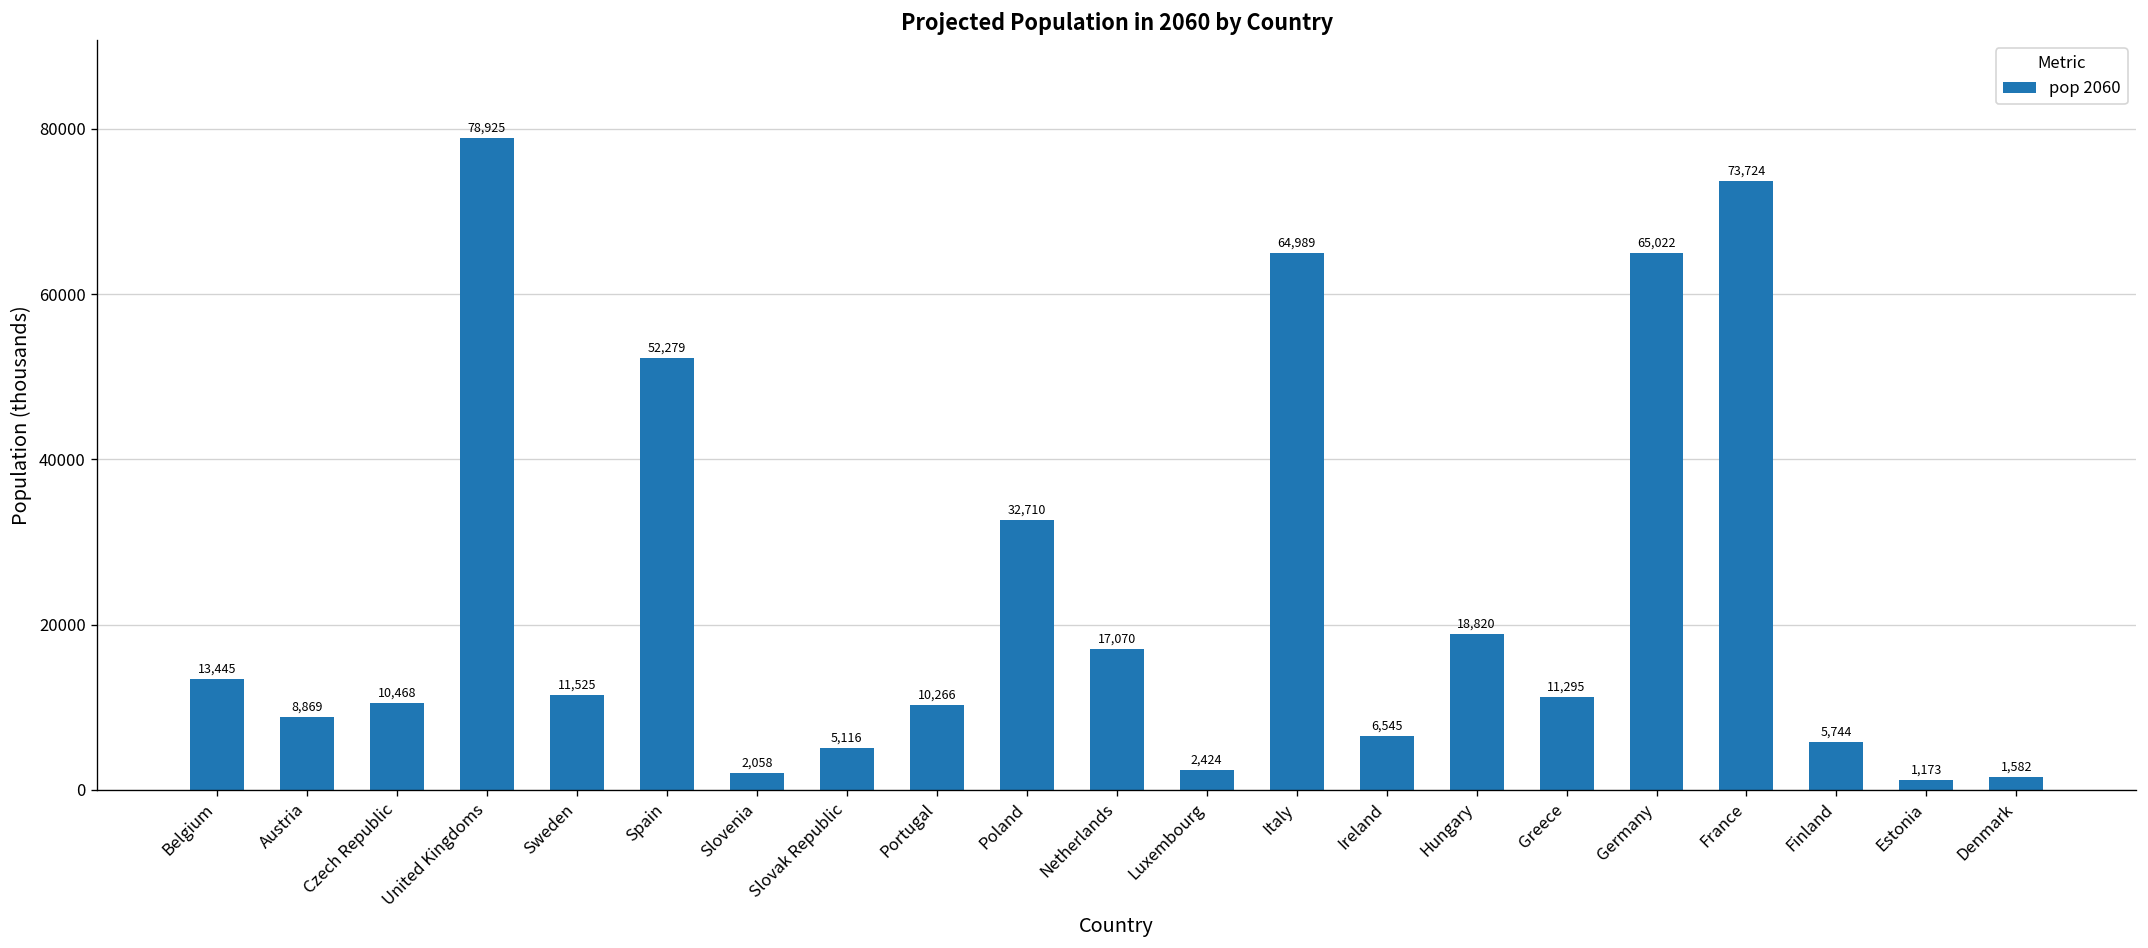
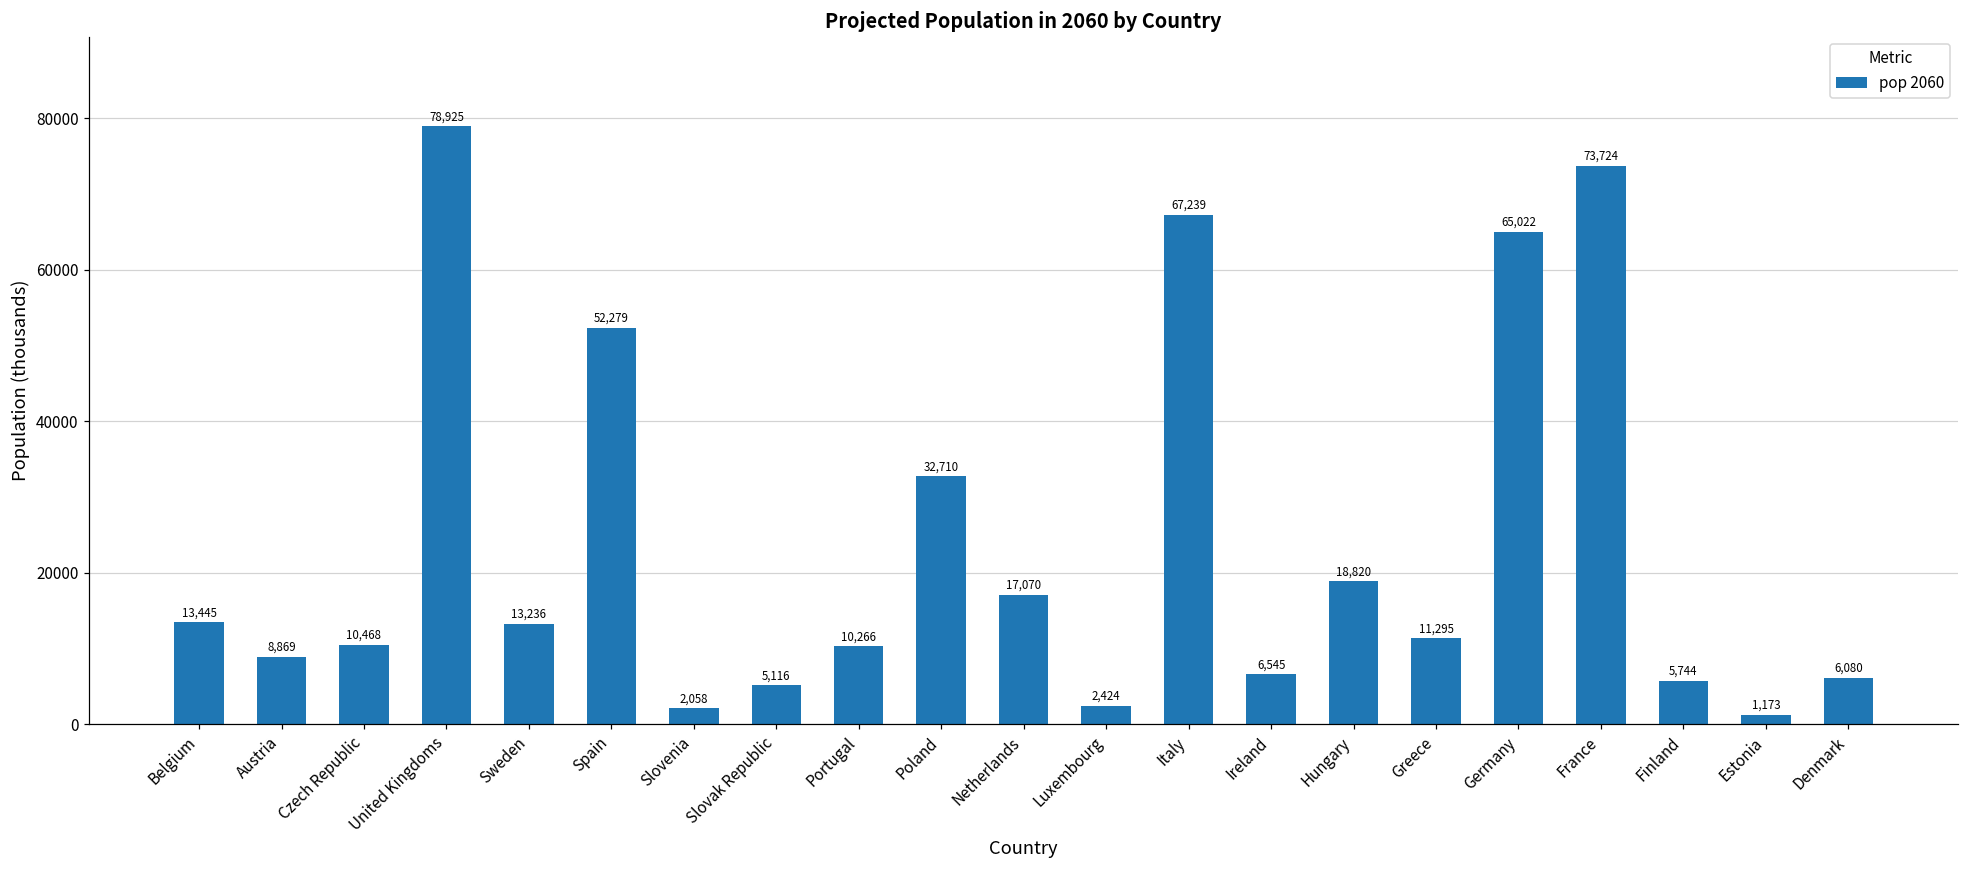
Sweden: 11,525 -> 13,236
Italy: 64,989 -> 67,239
Denmark: 1,582 -> 6,080
